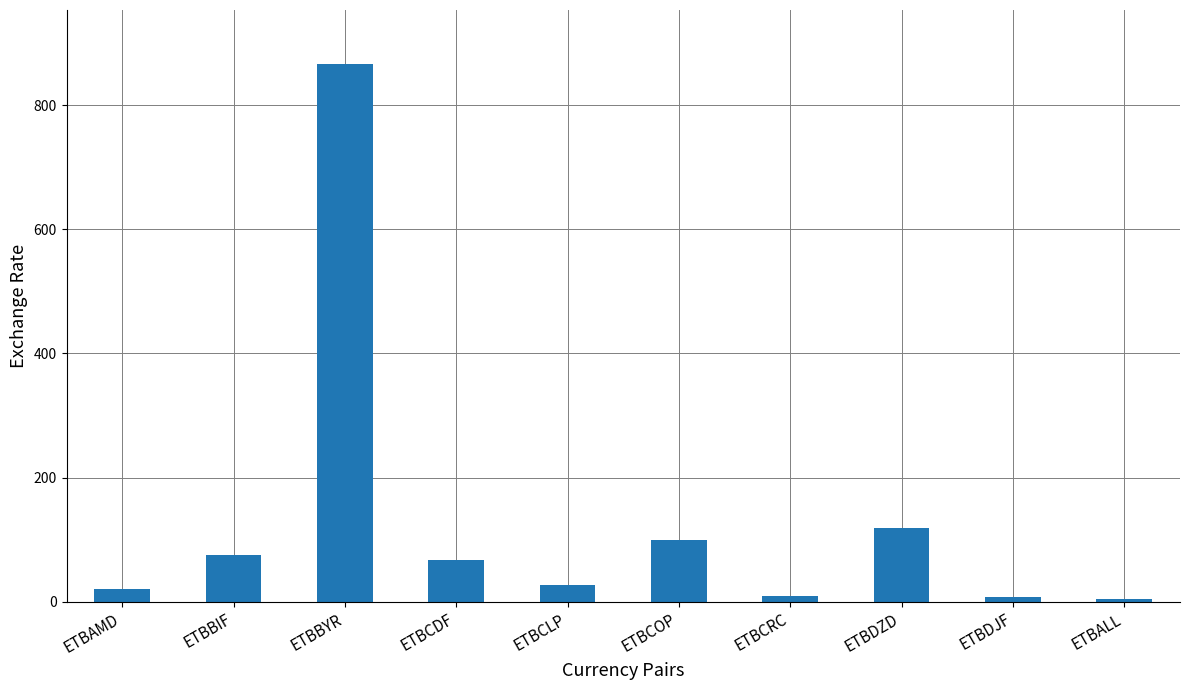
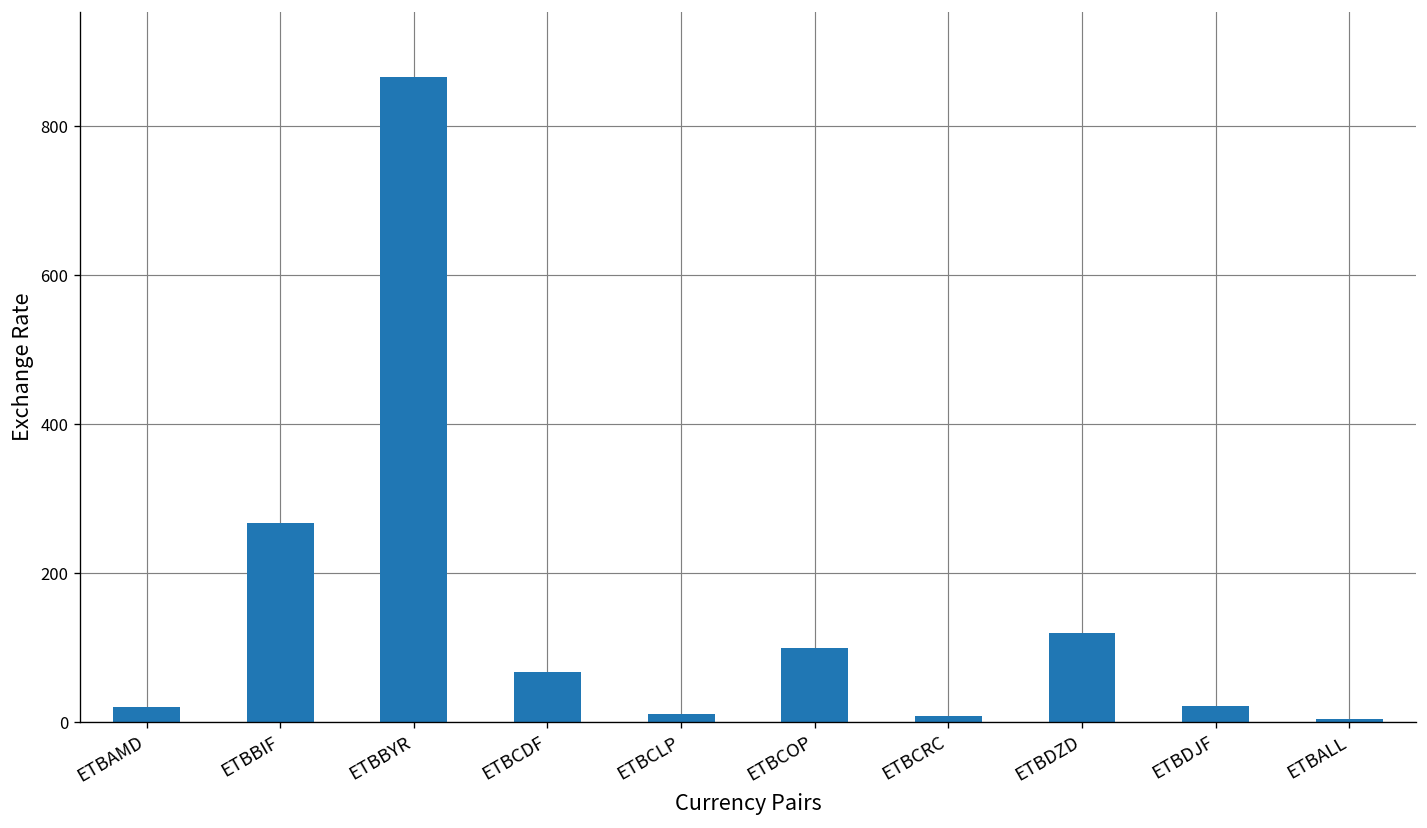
ETBBIF: 70 -> 270
ETBCLP: 30 -> 10
ETBDJF: 10 -> 20
